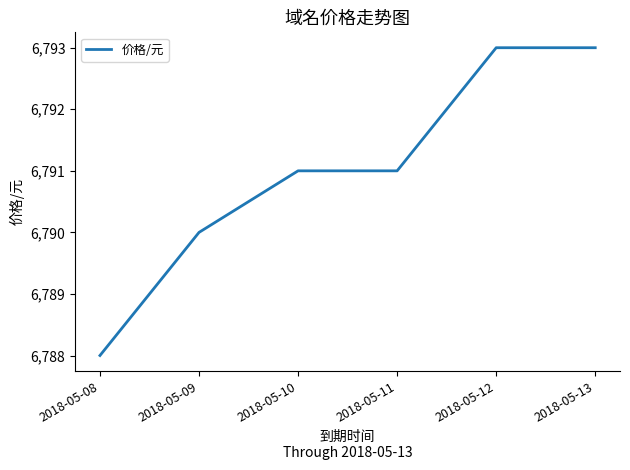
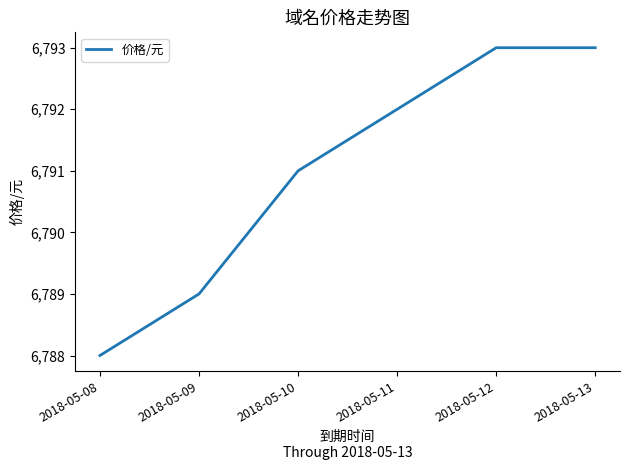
2018-05-09: 6,790 -> 6,789
2018-05-11: 6,791 -> 6,792
